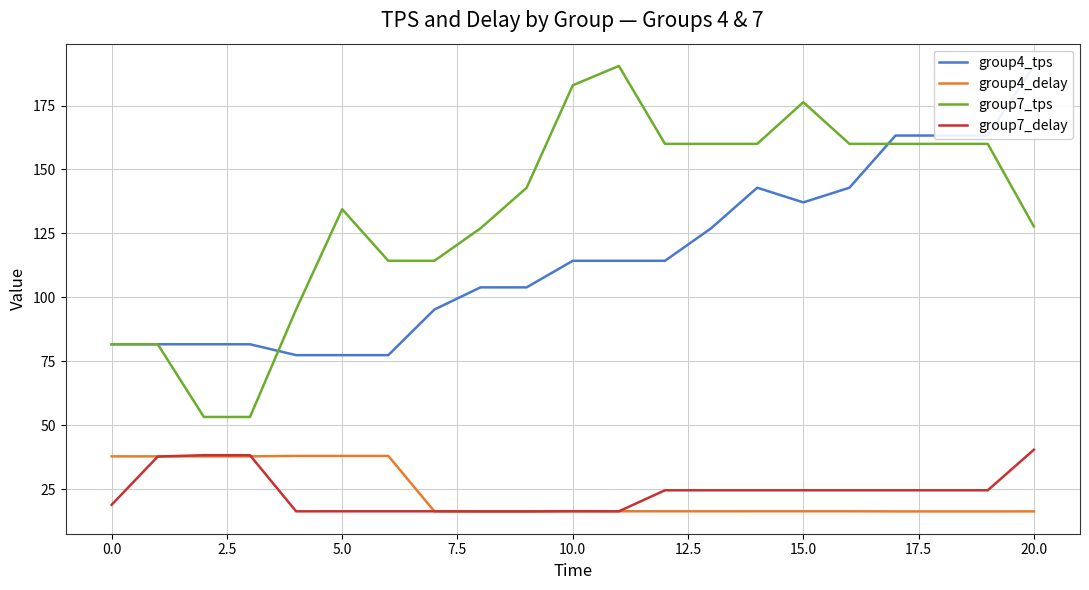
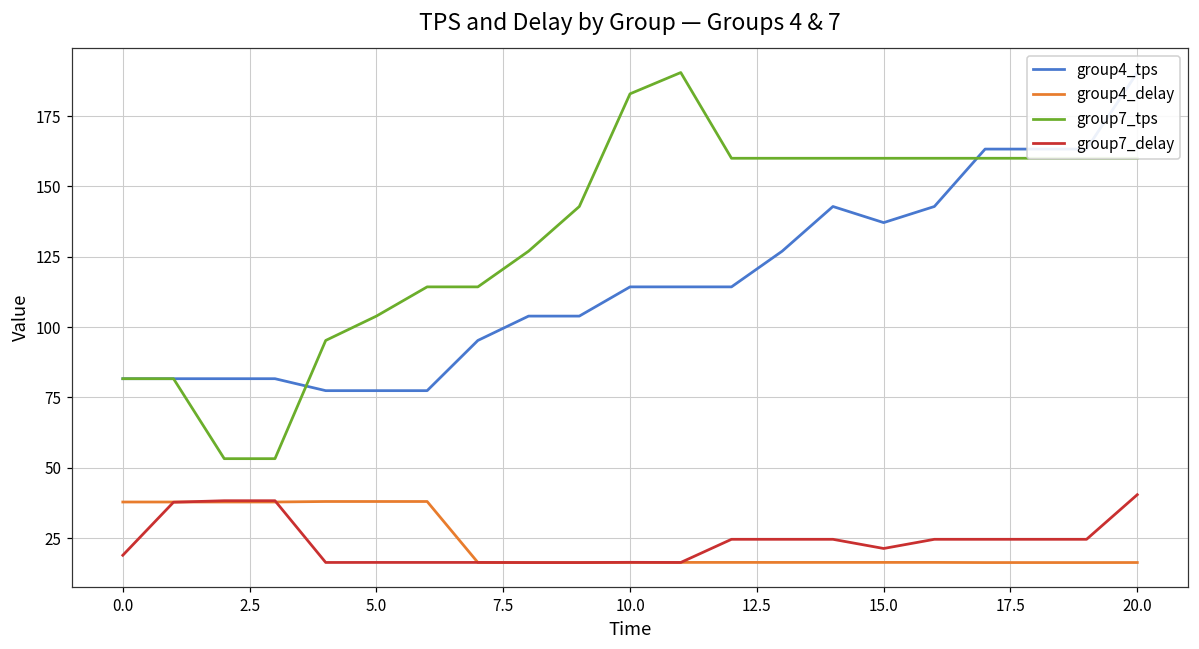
group7_tps, 5.0: 134 -> 104
group7_tps, 15.0: 176 -> 160
group7_delay, 15.0: 25 -> 21
group7_tps, 20.0: 128 -> 160
